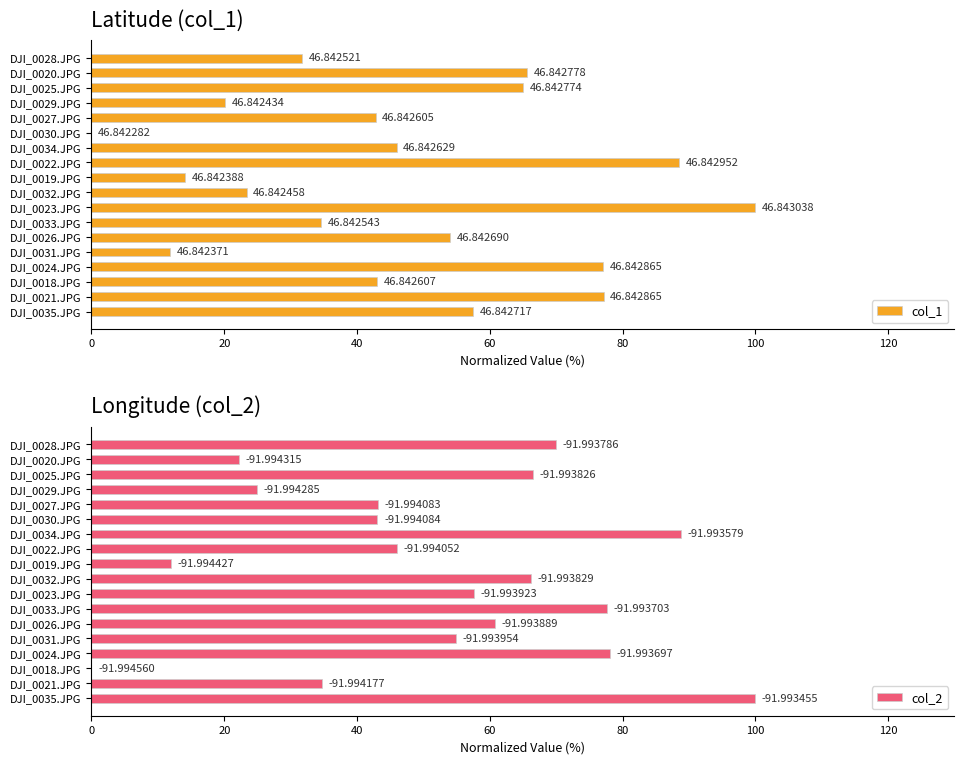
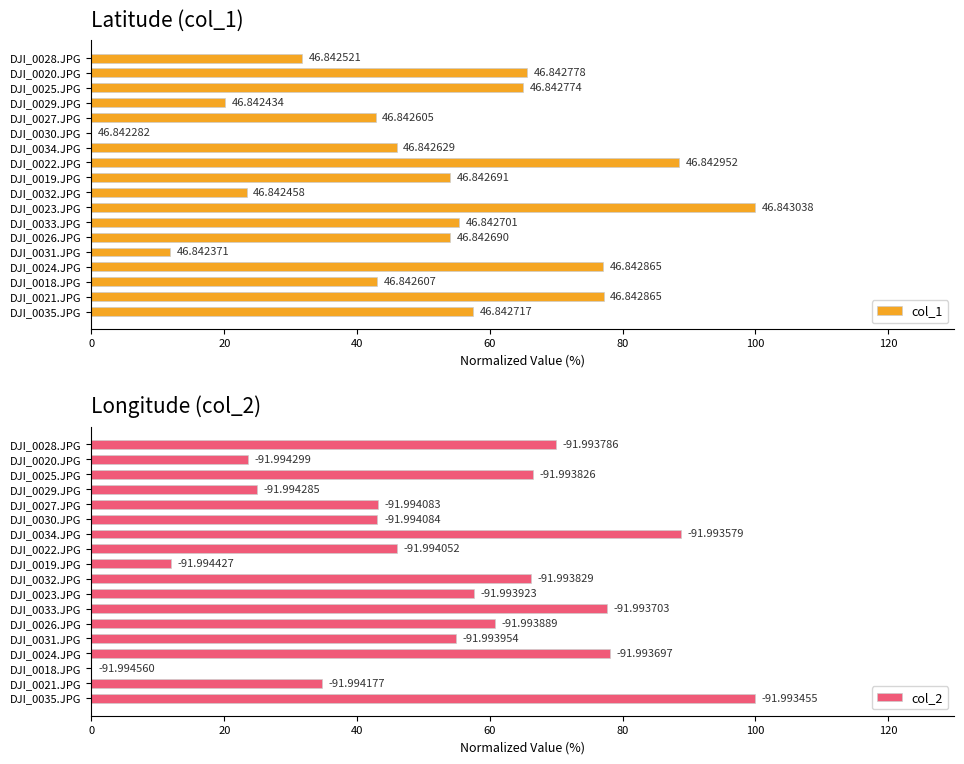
Latitude (col_1), DJI_0019.JPG: 46.842388 -> 46.842691
Latitude (col_1), DJI_0033.JPG: 46.842543 -> 46.842701
Longitude (col_2), DJI_0020.JPG: -91.994315 -> -91.994299
